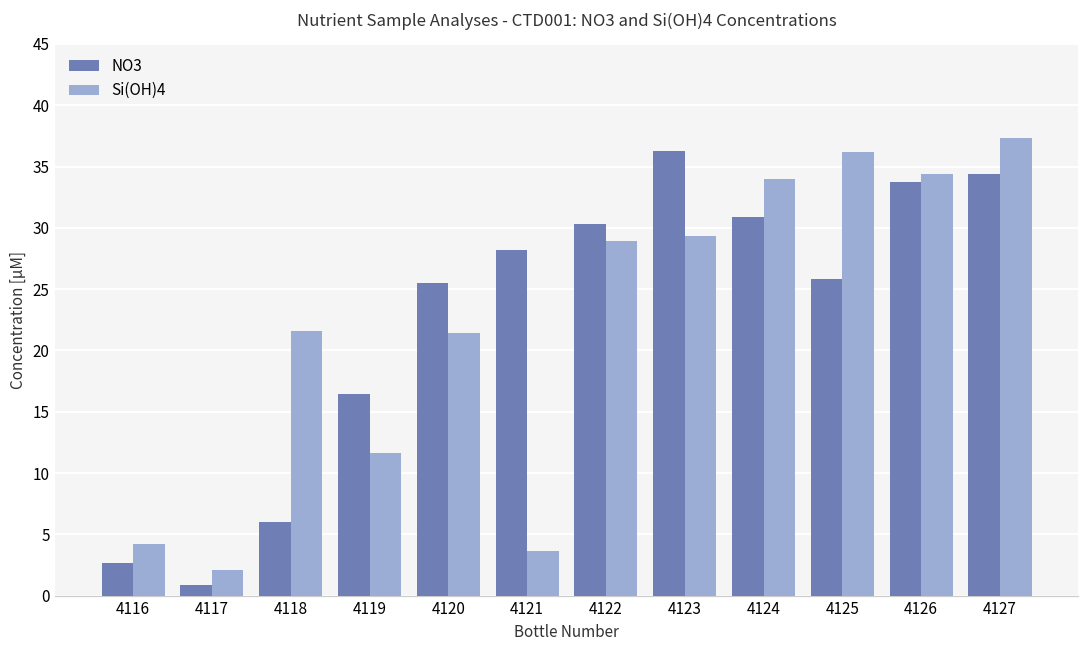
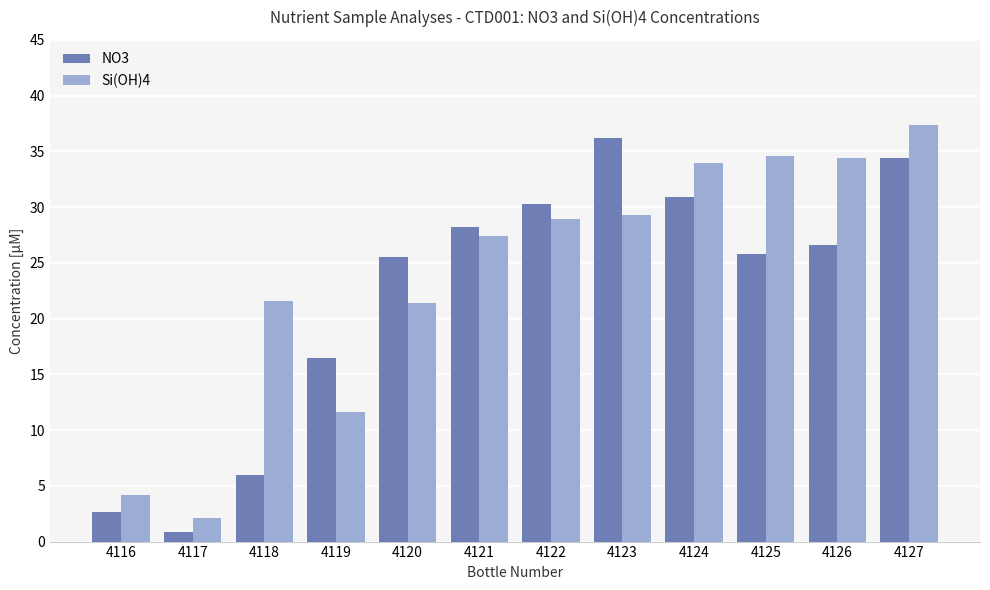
Si(OH)4, 4121: 3.7 -> 27.4
Si(OH)4, 4125: 36.2 -> 34.6
NO3, 4126: 33.7 -> 26.6
